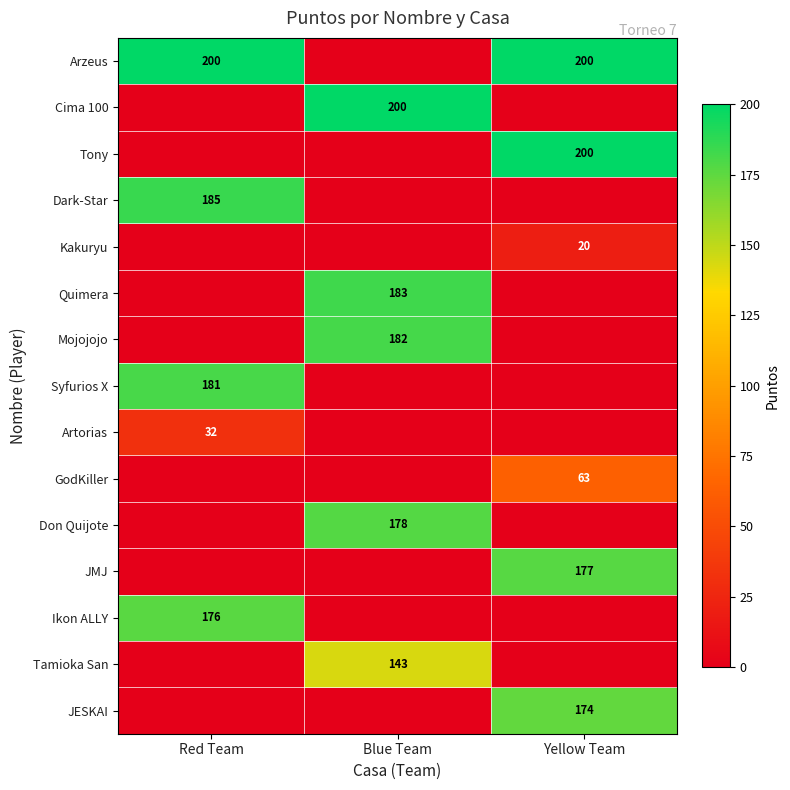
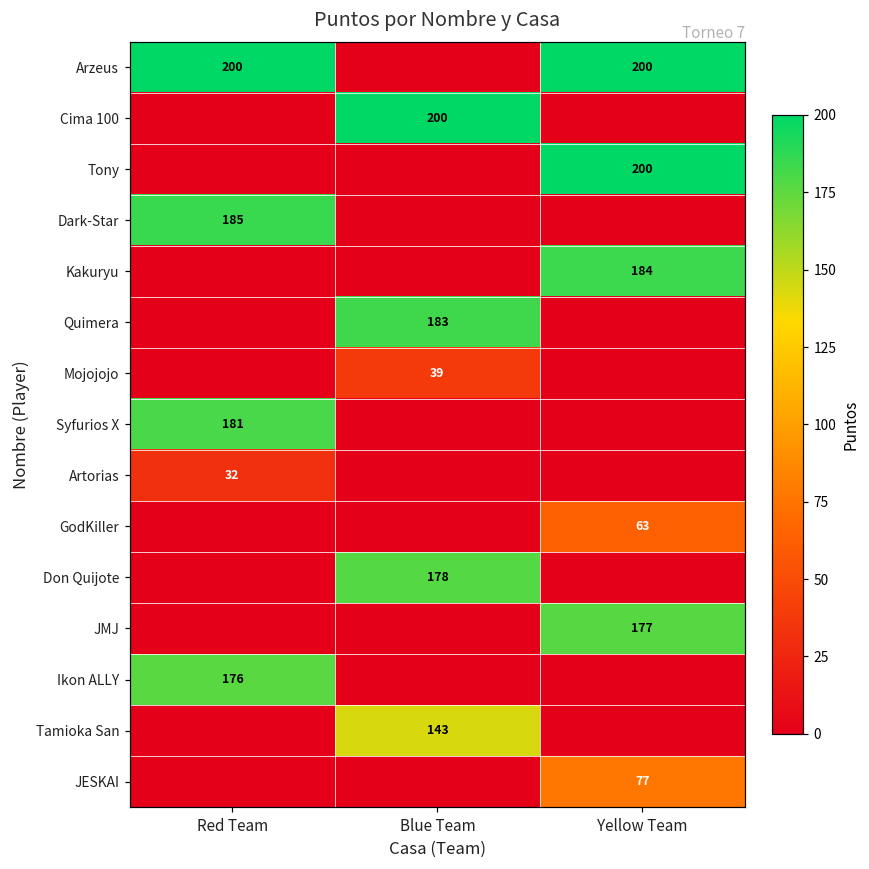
Kakuryu, Yellow Team: 20 -> 184
Mojojojo, Blue Team: 182 -> 39
JESKAI, Yellow Team: 174 -> 77
